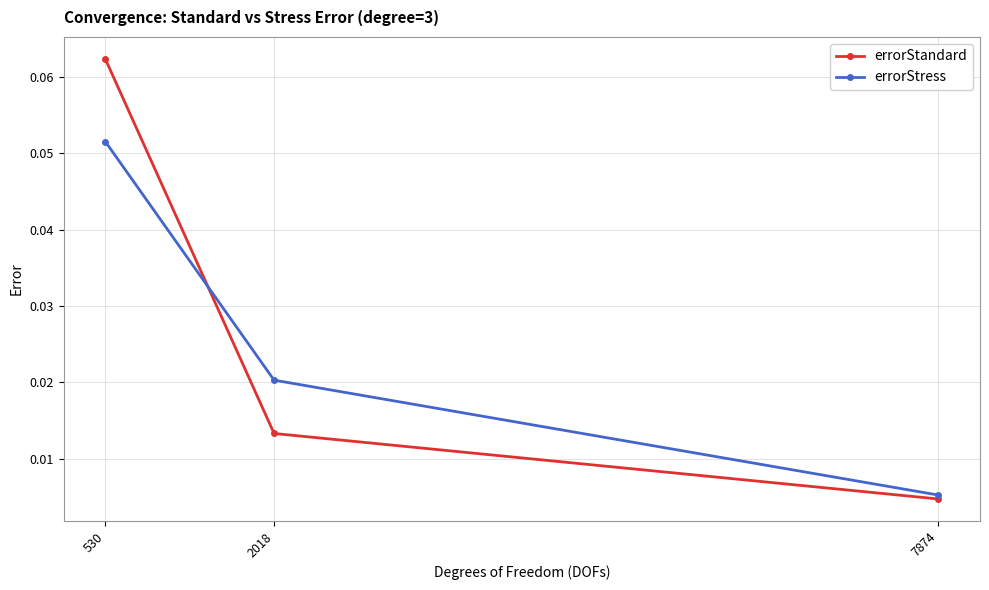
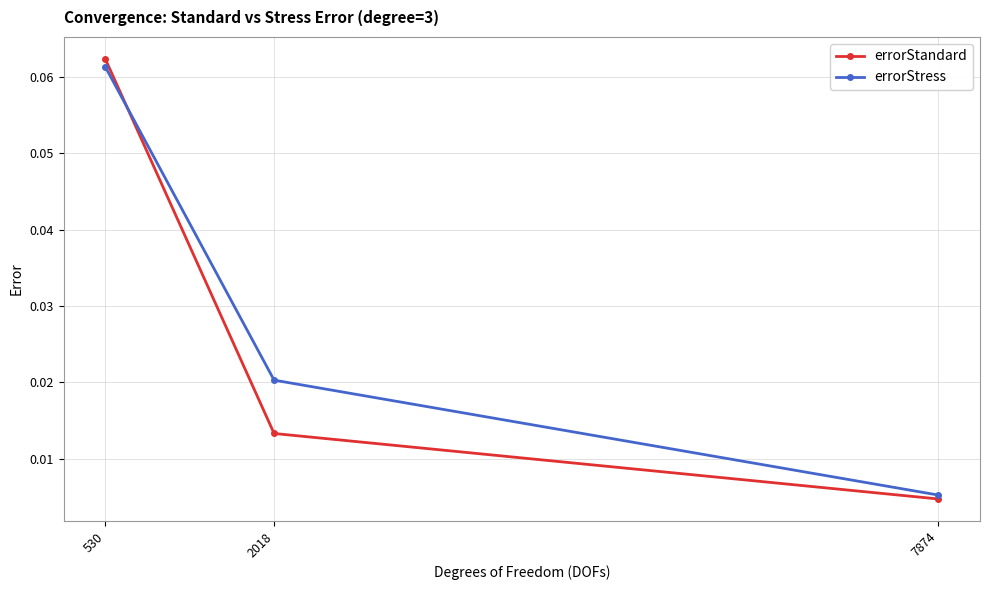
errorStress, 530: 0.052 -> 0.061
